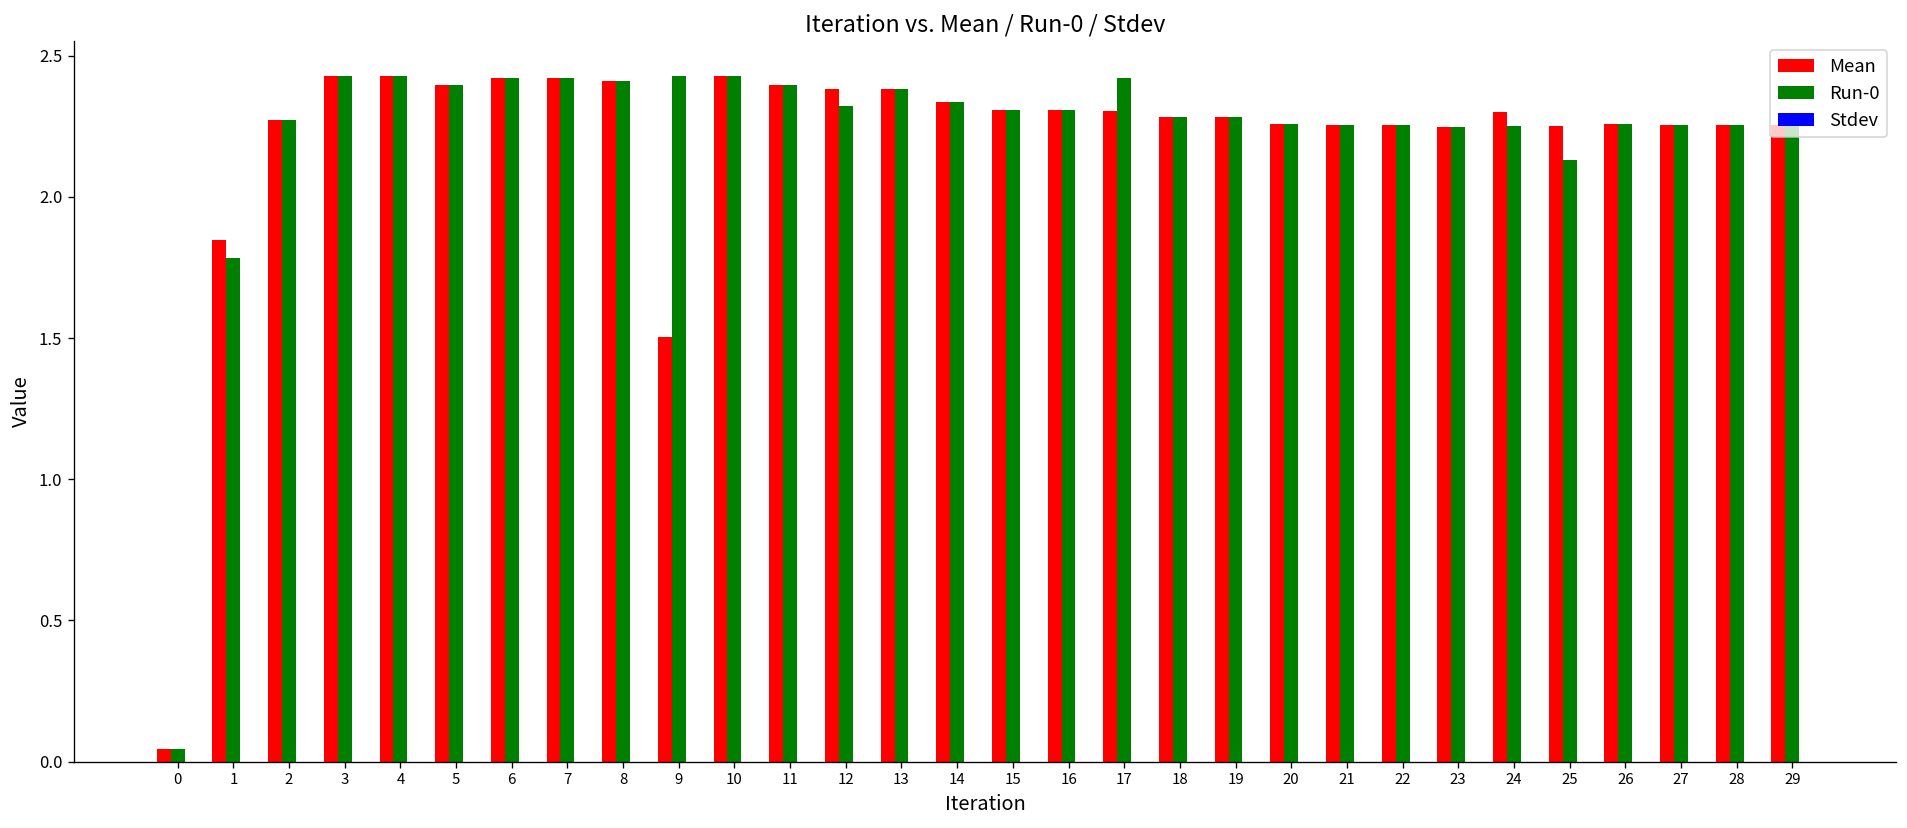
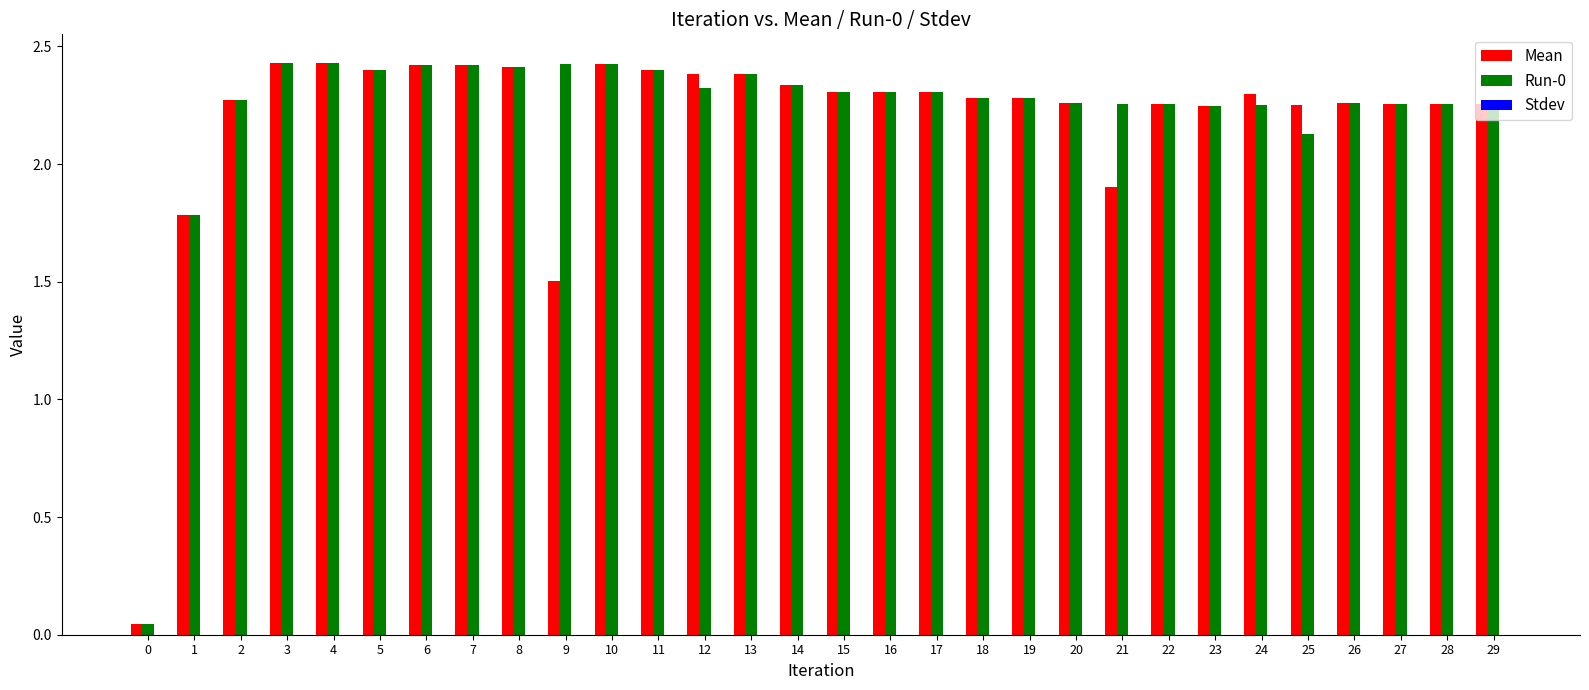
Mean, 1: 1.85 -> 1.78
Run-0, 17: 2.42 -> 2.31
Mean, 21: 2.25 -> 1.90
